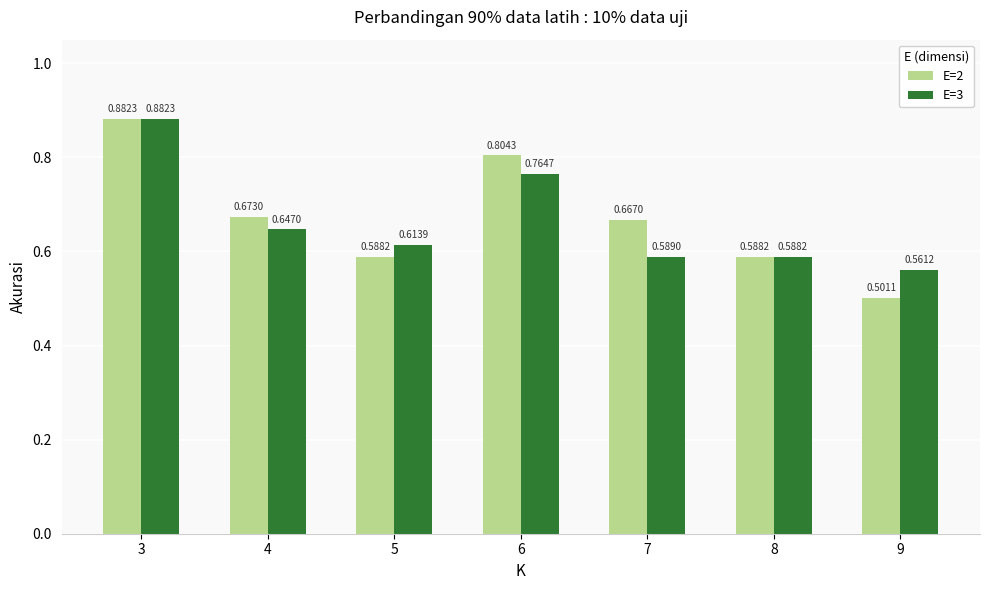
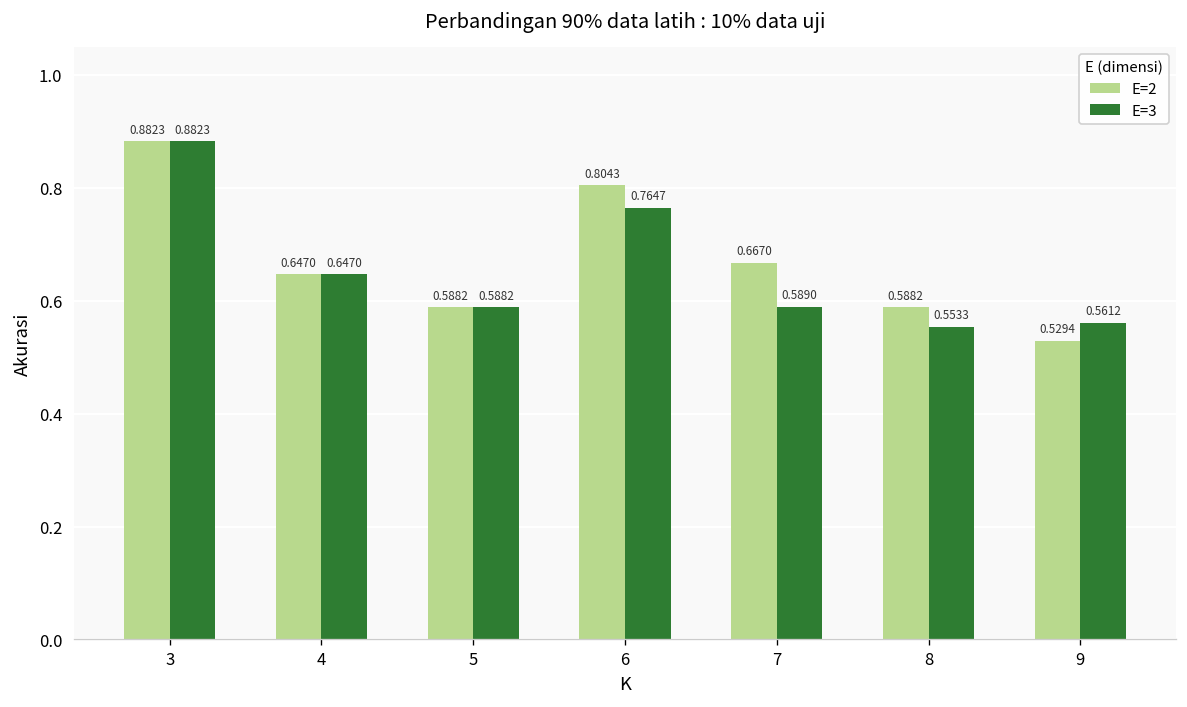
E=2, 4: 0.6730 -> 0.6470
E=3, 5: 0.6139 -> 0.5882
E=3, 8: 0.5882 -> 0.5533
E=2, 9: 0.5011 -> 0.5294
